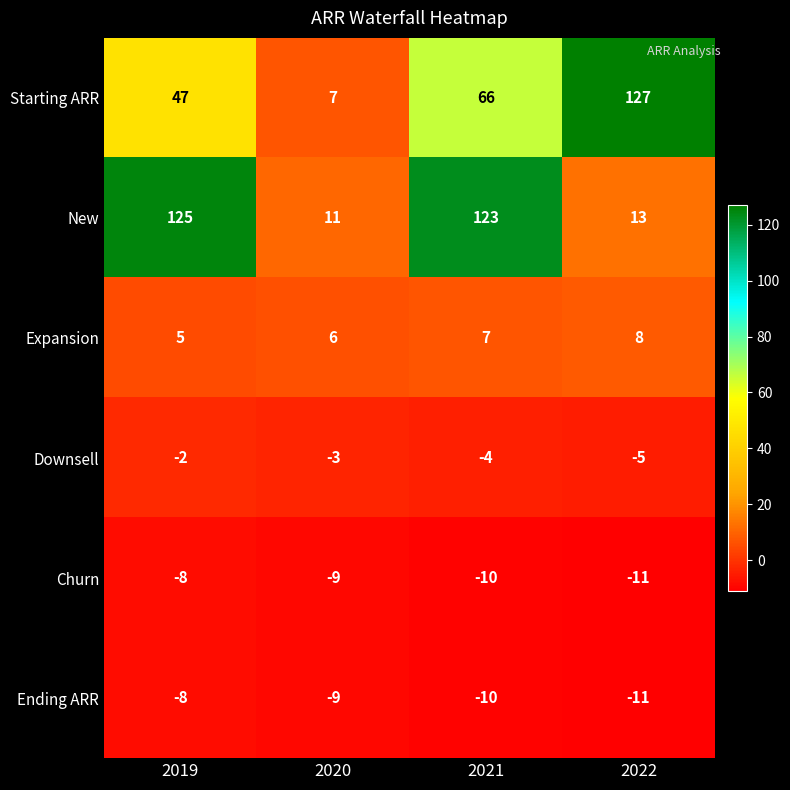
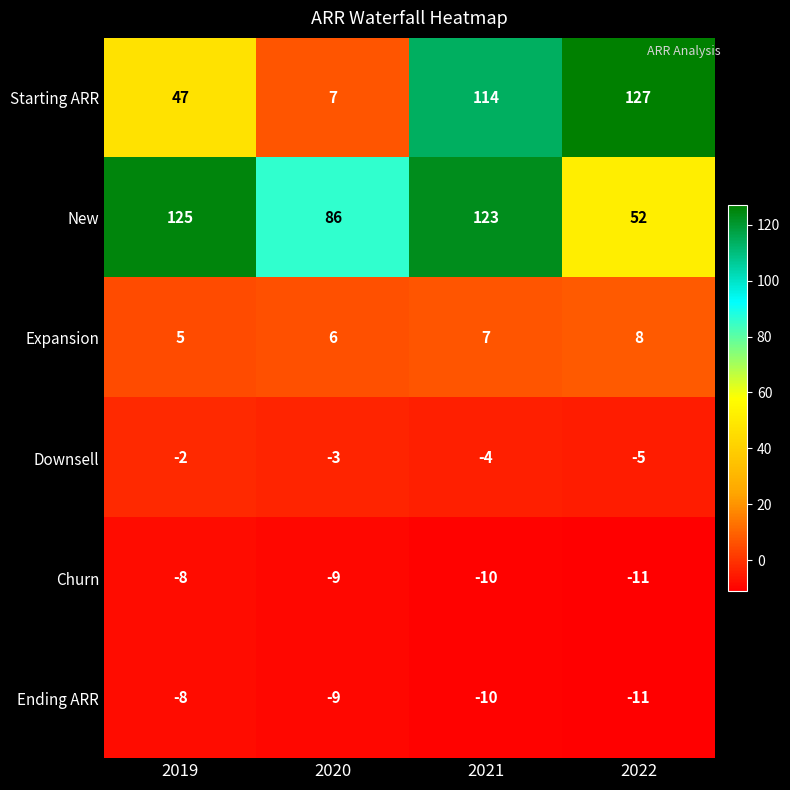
Starting ARR, 2021: 66 -> 114
New, 2020: 11 -> 86
New, 2022: 13 -> 52
